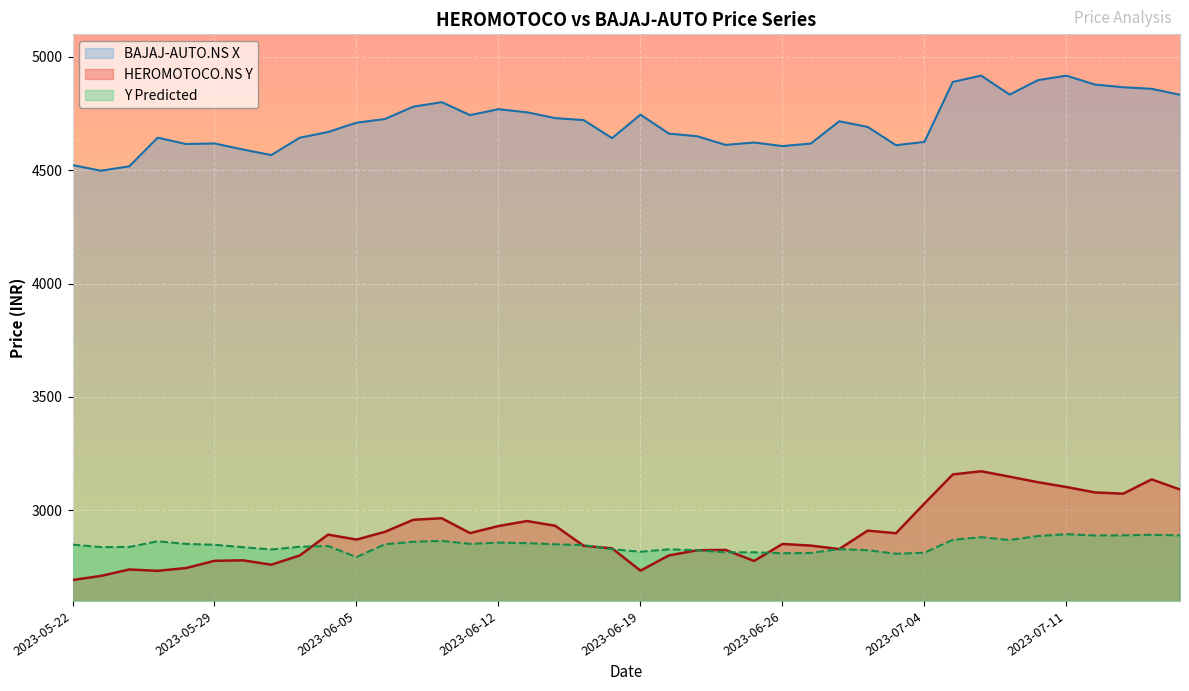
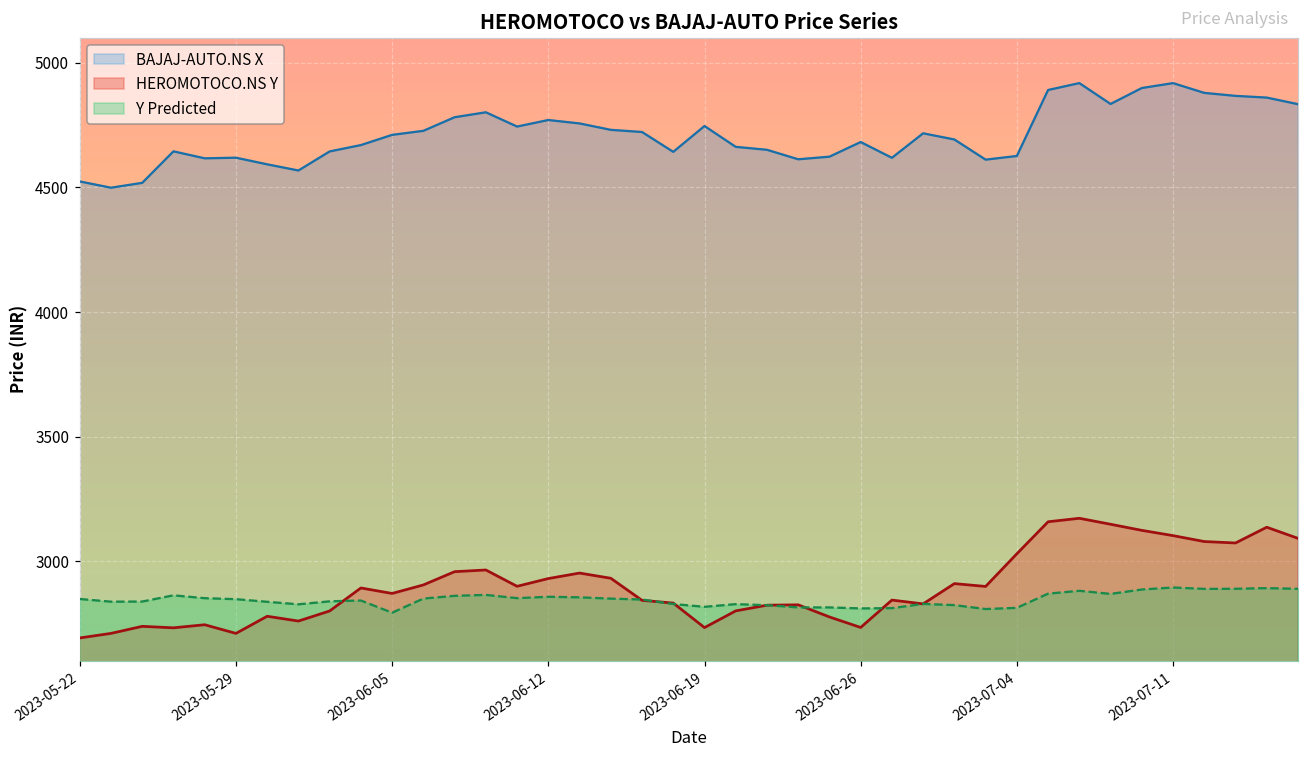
HEROMOTOCO.NS Y, 2023-05-29: 2780 -> 2710
BAJAJ-AUTO.NS X, 2023-06-26: 4610 -> 4680
HEROMOTOCO.NS Y, 2023-06-26: 2850 -> 2730
